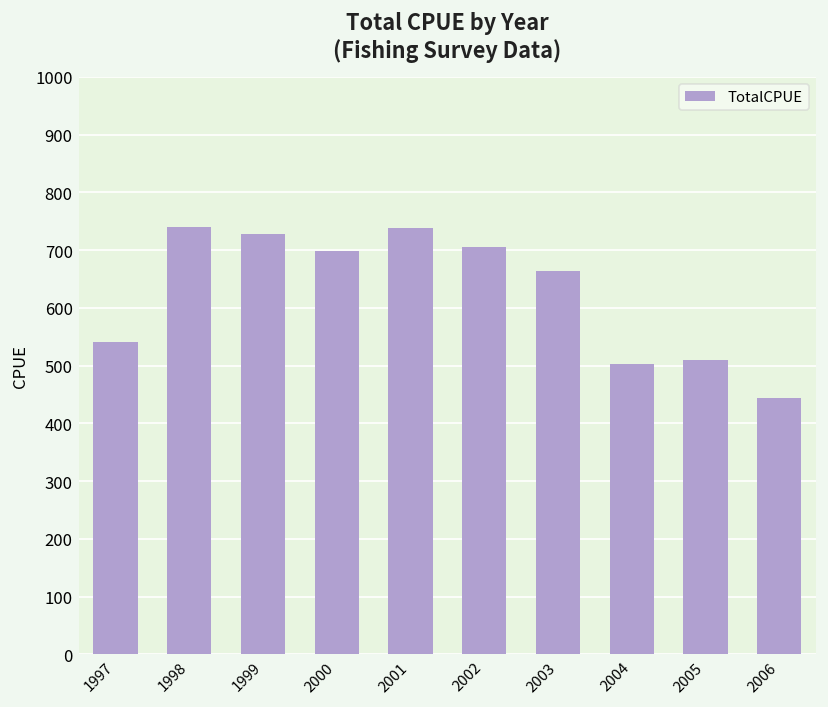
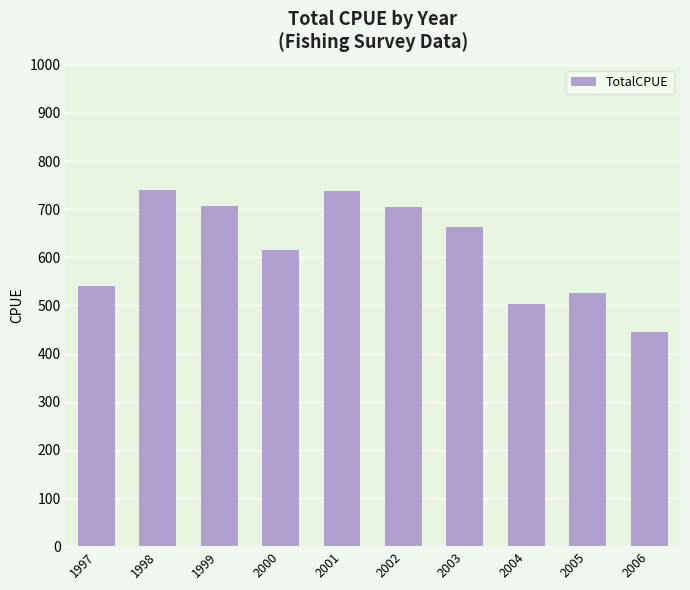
1999: 730 -> 710
2000: 700 -> 620
2005: 510 -> 530
